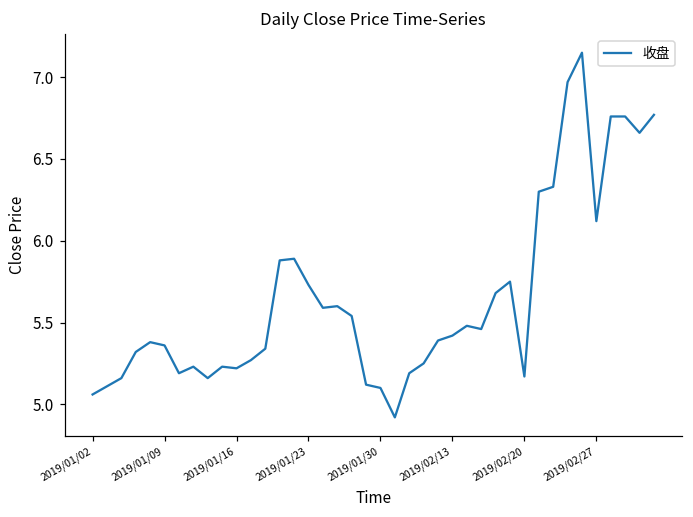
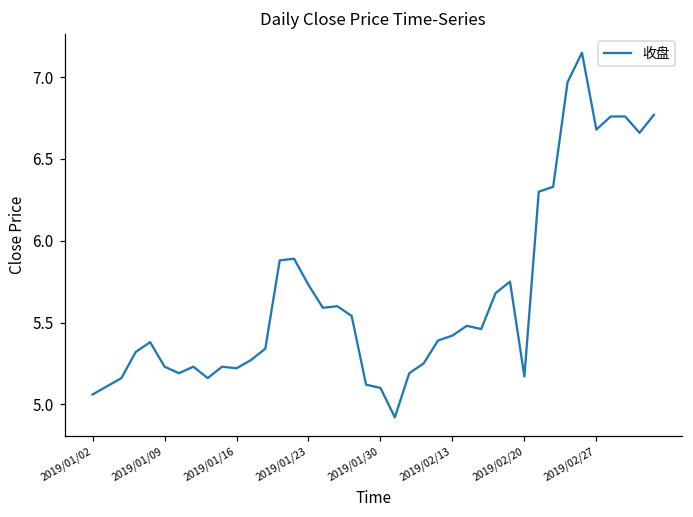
2019/01/09: 5.36 -> 5.23
2019/02/27: 6.12 -> 6.68
